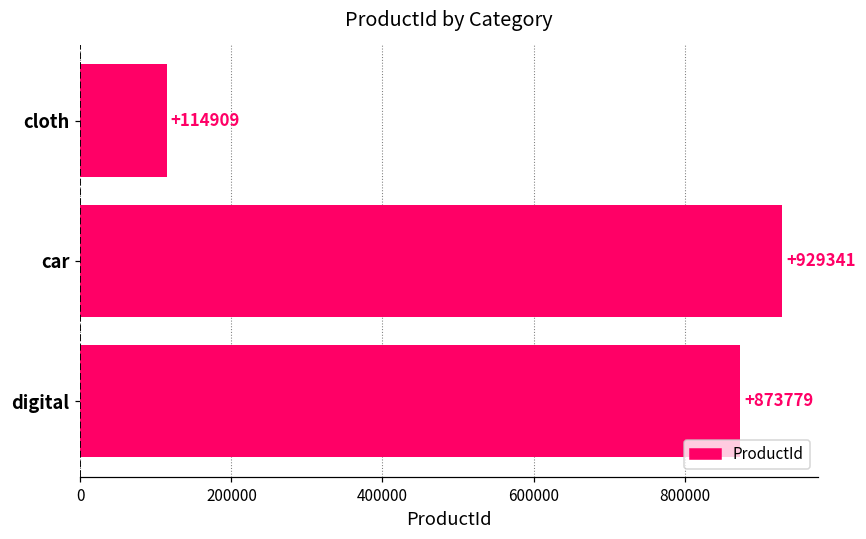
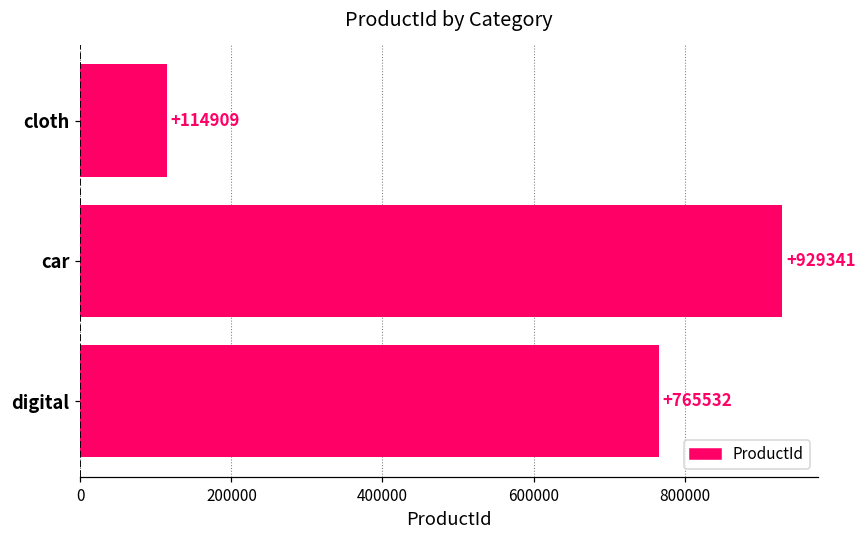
digital: +873779 -> +765532
